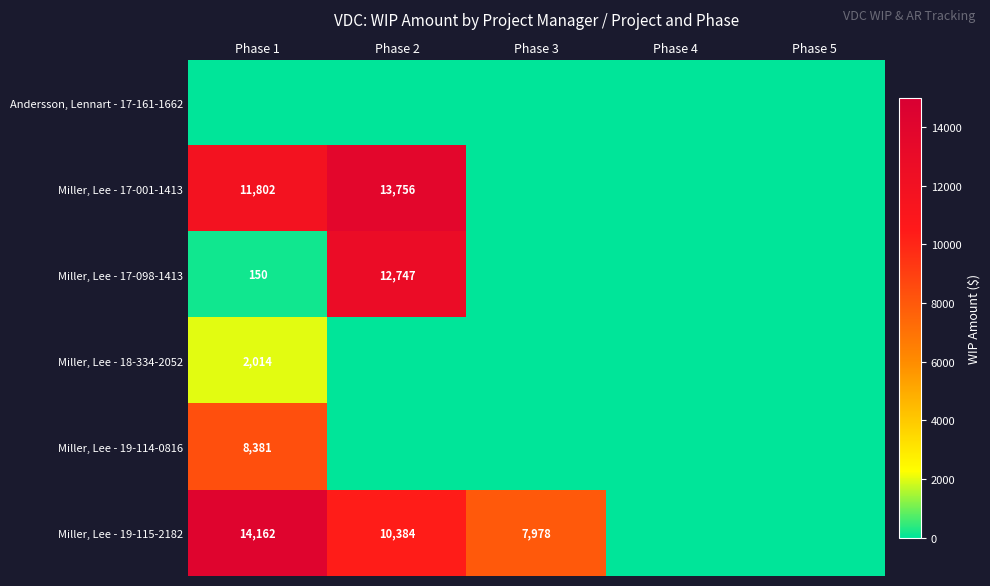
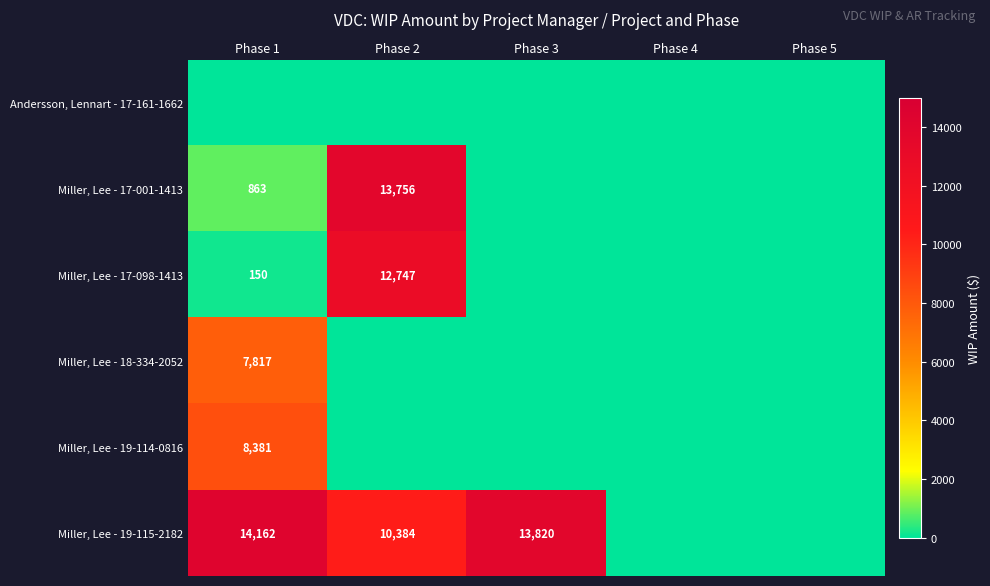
Miller, Lee - 17-001-1413, Phase 1: 11,802 -> 863
Miller, Lee - 18-334-2052, Phase 1: 2,014 -> 7,817
Miller, Lee - 19-115-2182, Phase 3: 7,978 -> 13,820
